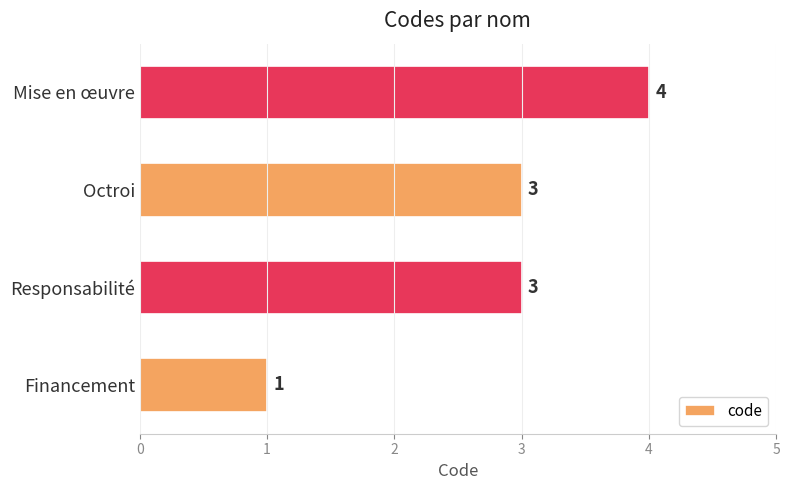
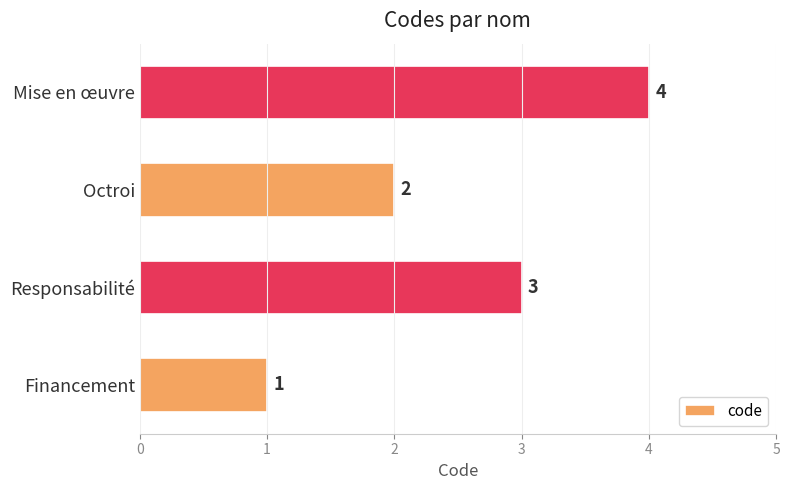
Octroi: 3 -> 2
